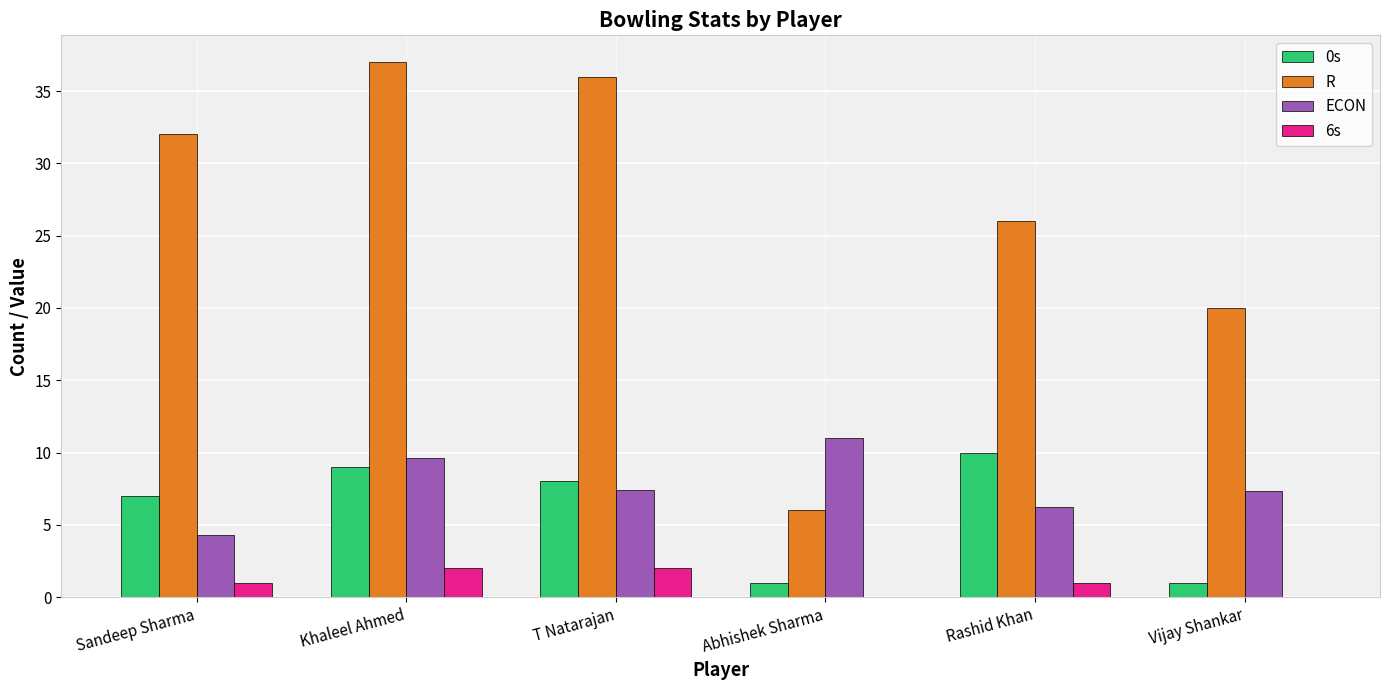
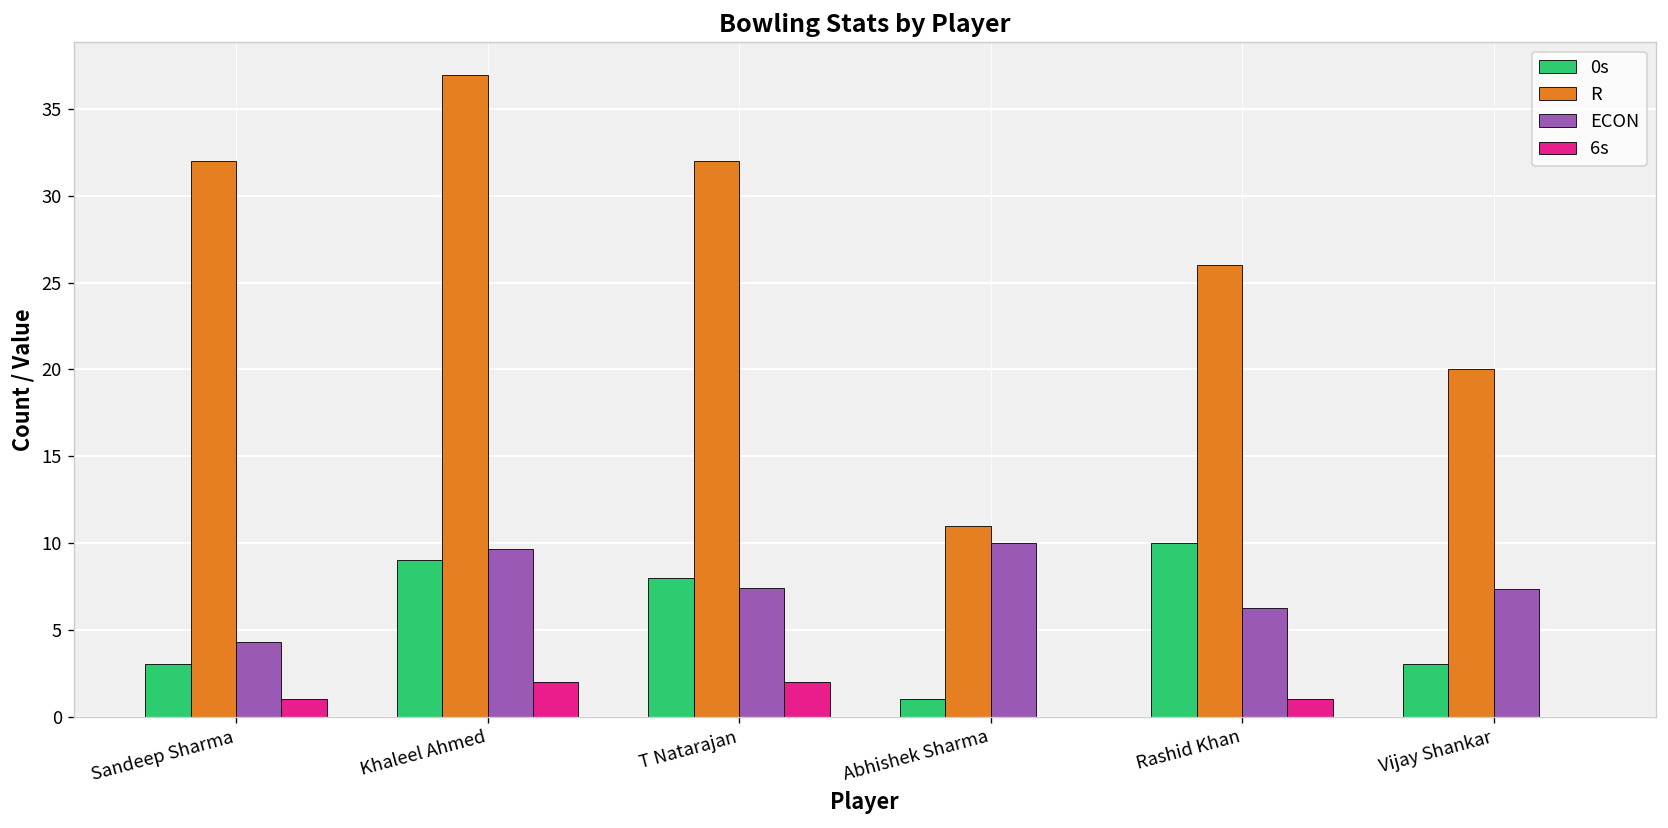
0s, Sandeep Sharma: 7 -> 3
R, T Natarajan: 36 -> 32
R, Abhishek Sharma: 6 -> 11
ECON, Abhishek Sharma: 11 -> 10
0s, Vijay Shankar: 1 -> 3
